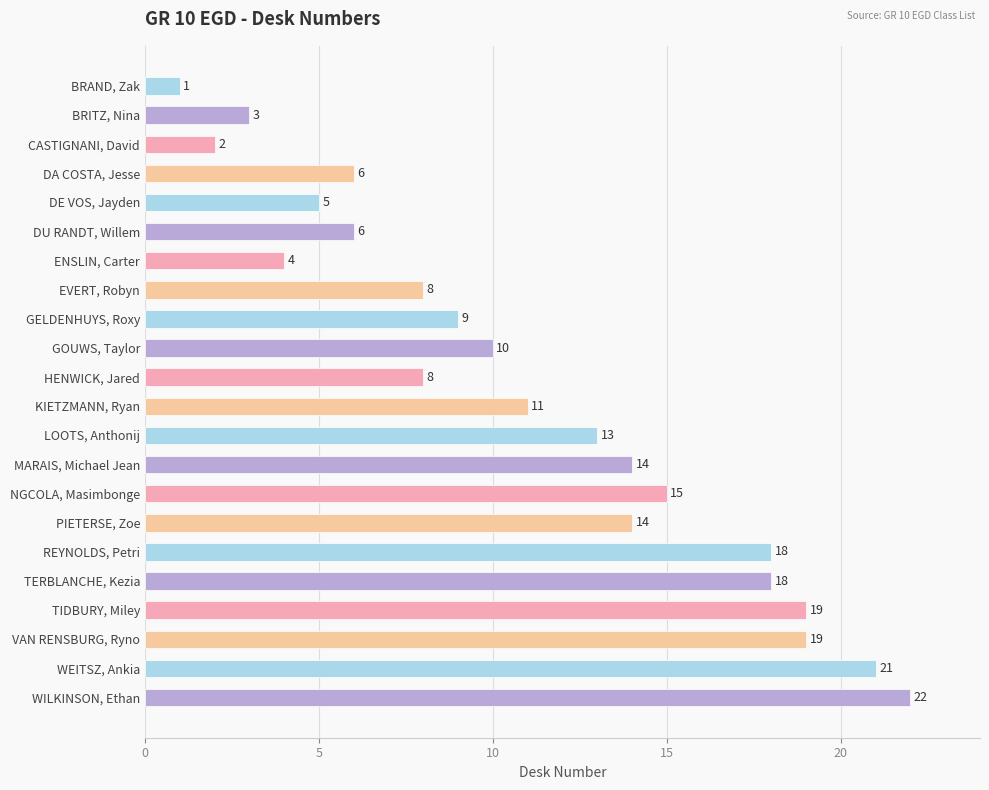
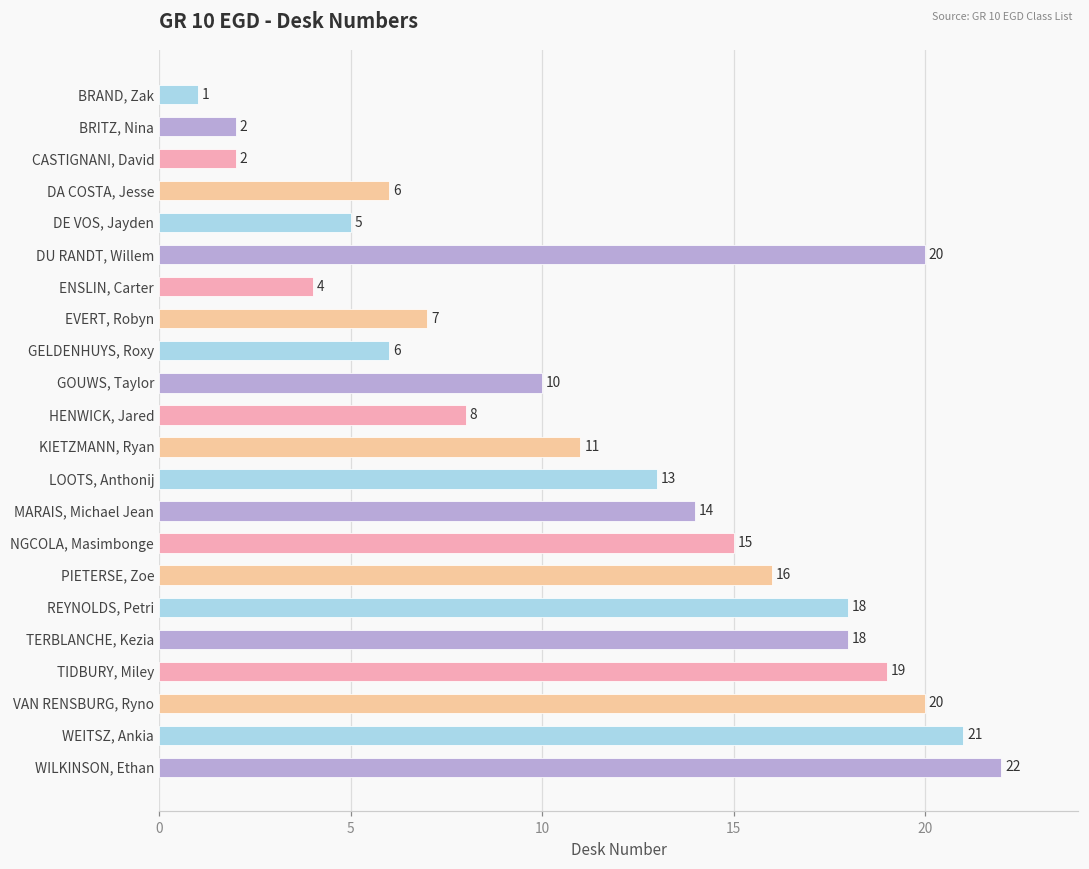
BRITZ, Nina: 3 -> 2
DU RANDT, Willem: 6 -> 20
EVERT, Robyn: 8 -> 7
GELDENHUYS, Roxy: 9 -> 6
PIETERSE, Zoe: 14 -> 16
VAN RENSBURG, Ryno: 19 -> 20
